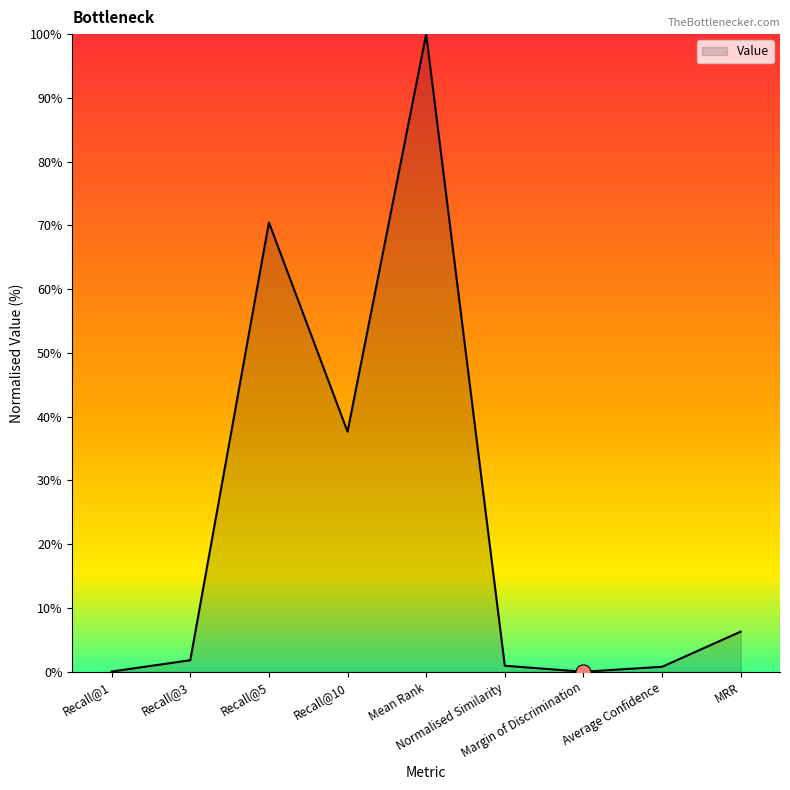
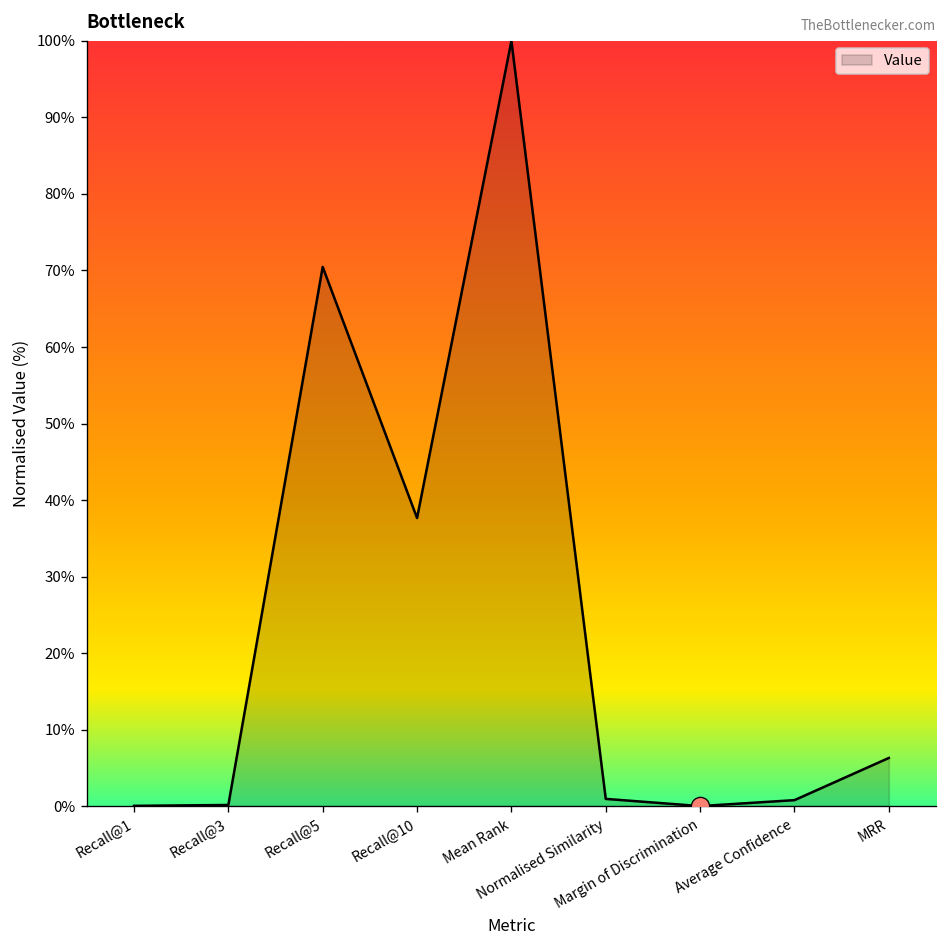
Value, Recall@3: 2% -> 0%
